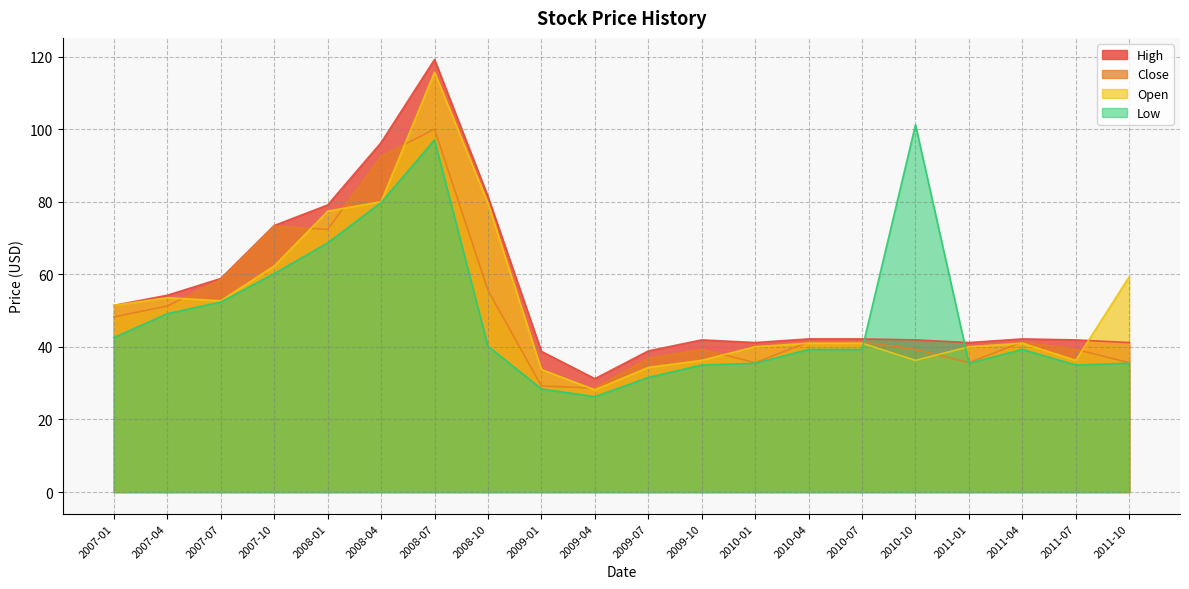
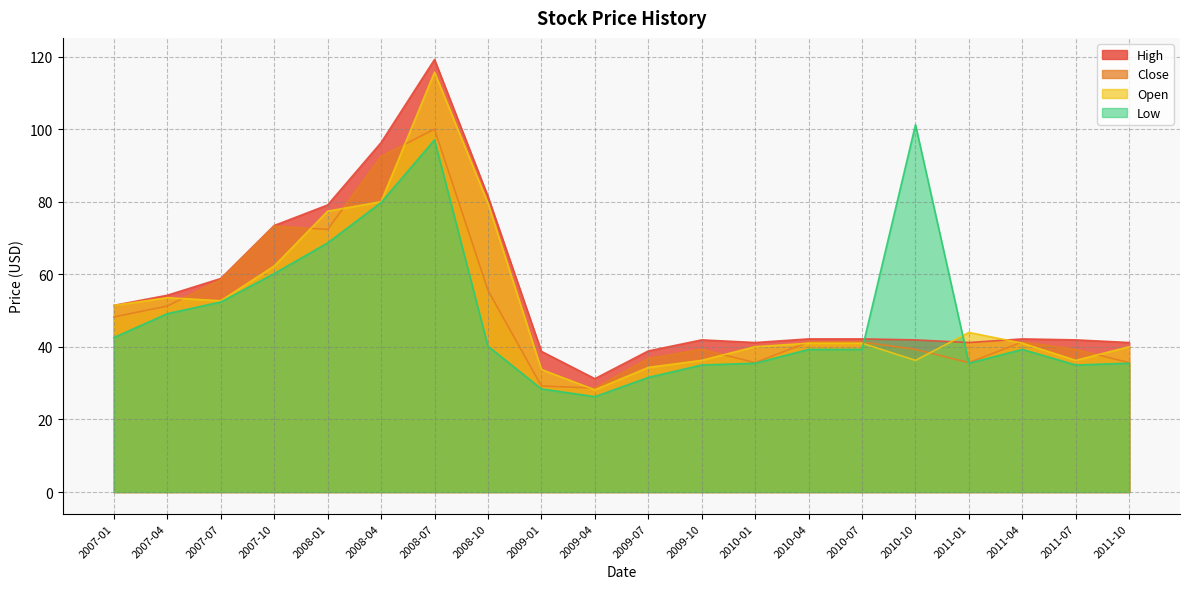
Open, 2011-01: 40 -> 44
Open, 2011-10: 59 -> 40
